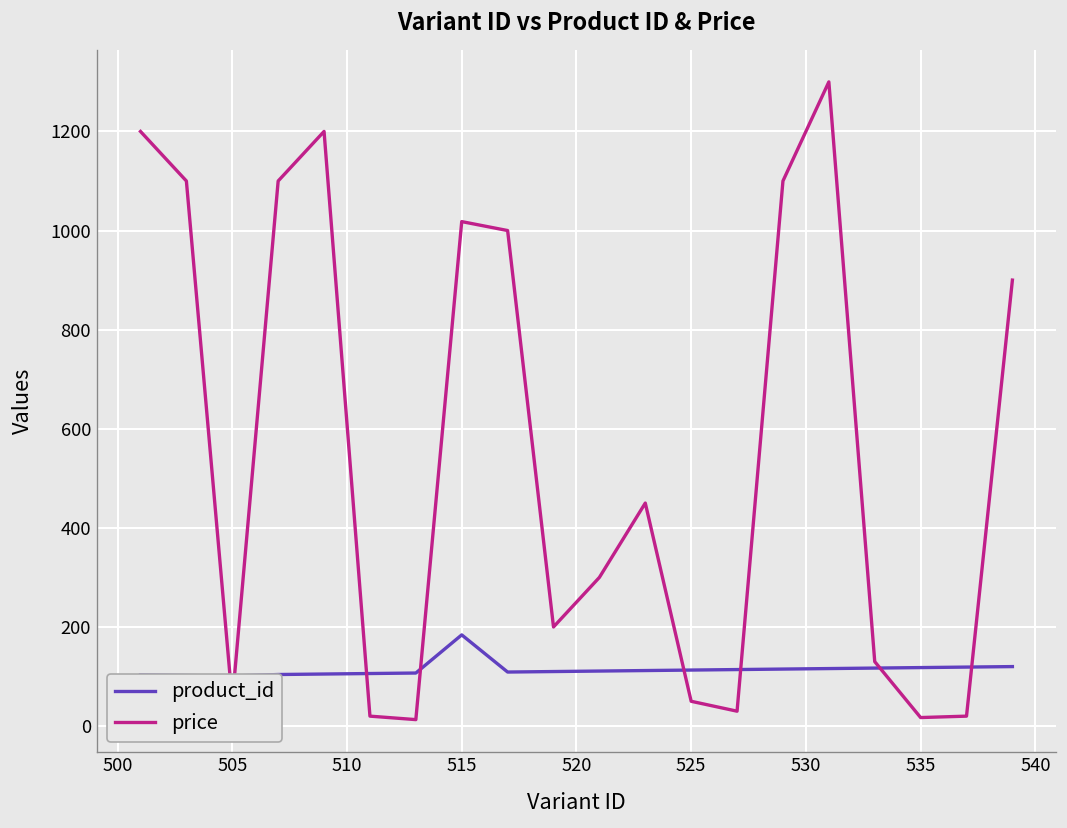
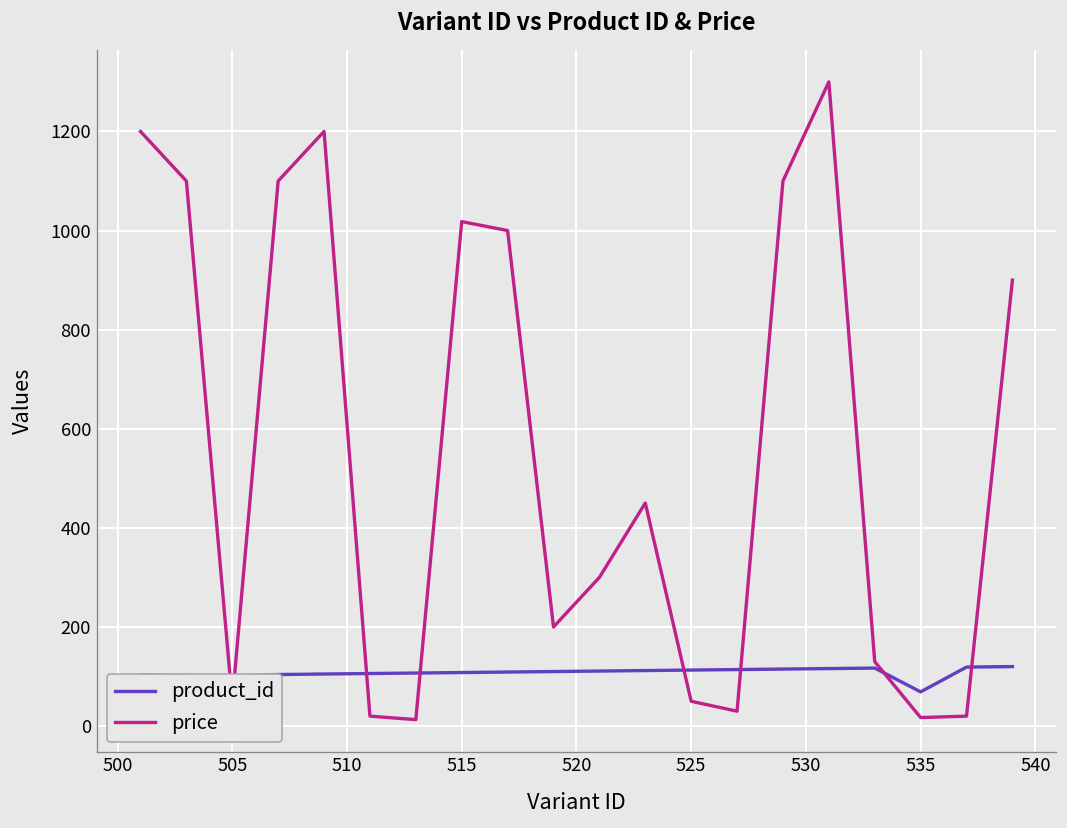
product_id, 515: 180 -> 110
product_id, 535: 120 -> 70
